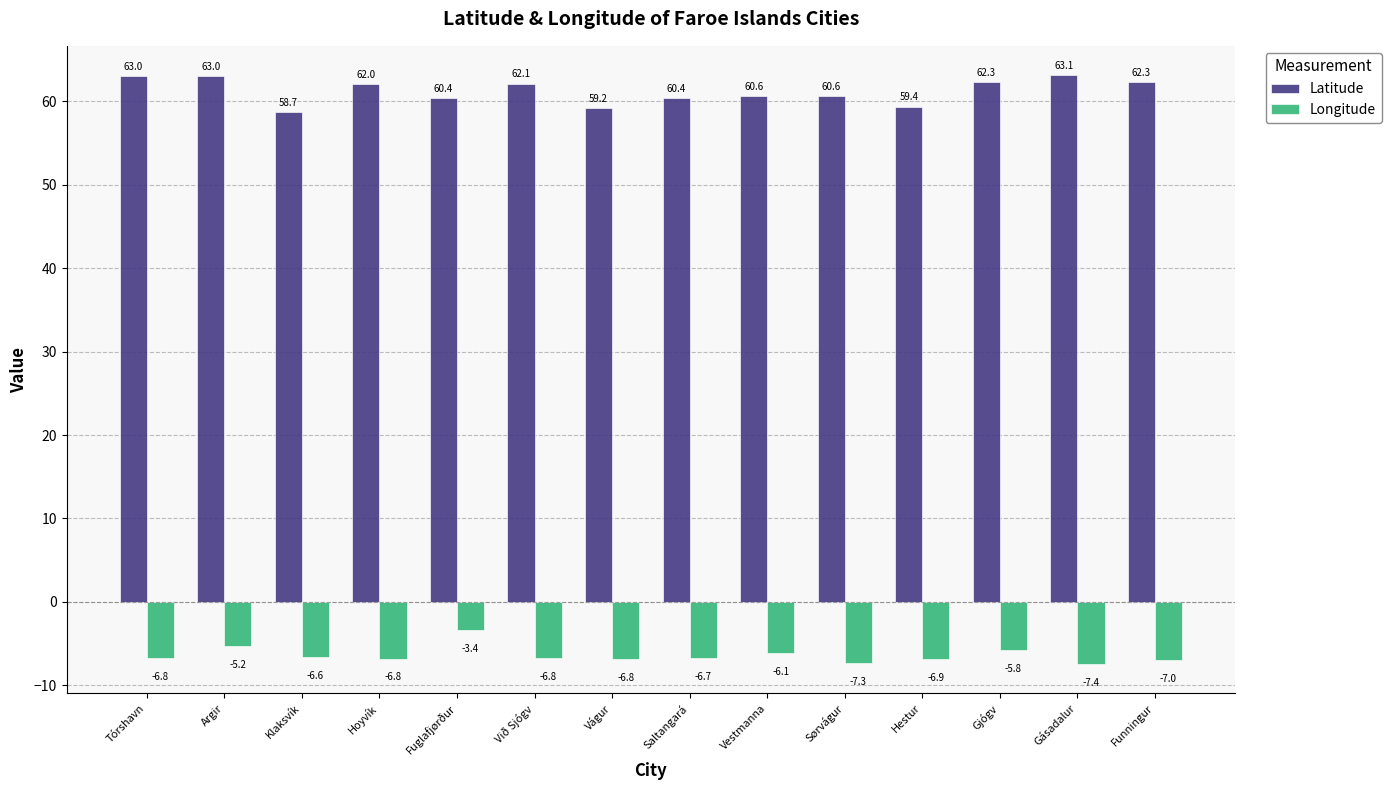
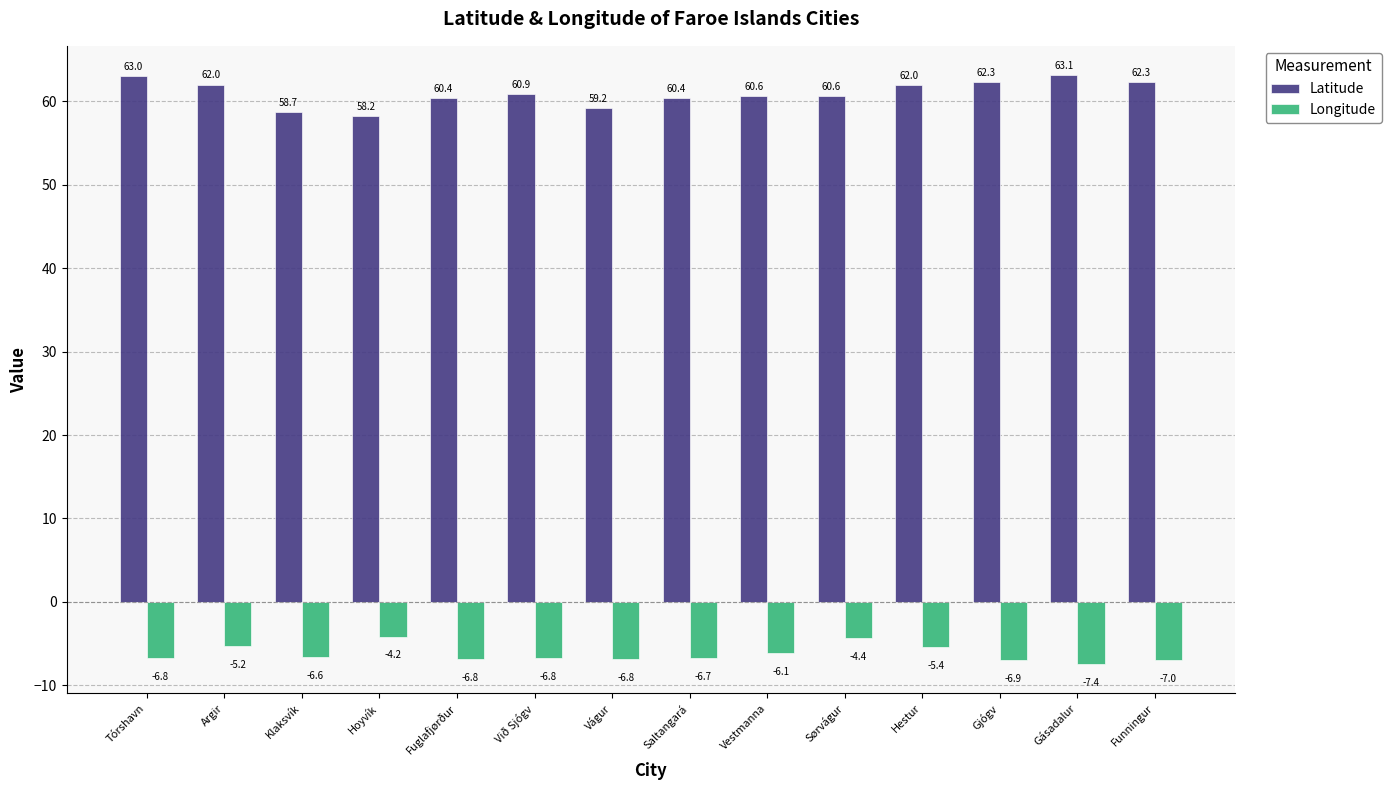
Latitude, Argir: 63.0 -> 62.0
Latitude, Hoyvík: 62.0 -> 58.2
Longitude, Hoyvík: -6.8 -> -4.2
Longitude, Fuglafjørður: -3.4 -> -6.8
Latitude, Við Sjógv: 62.1 -> 60.9
Longitude, Sørvágur: -7.3 -> -4.4
Latitude, Hestur: 59.4 -> 62.0
Longitude, Hestur: -6.9 -> -5.4
Longitude, Gjógv: -5.8 -> -6.9
